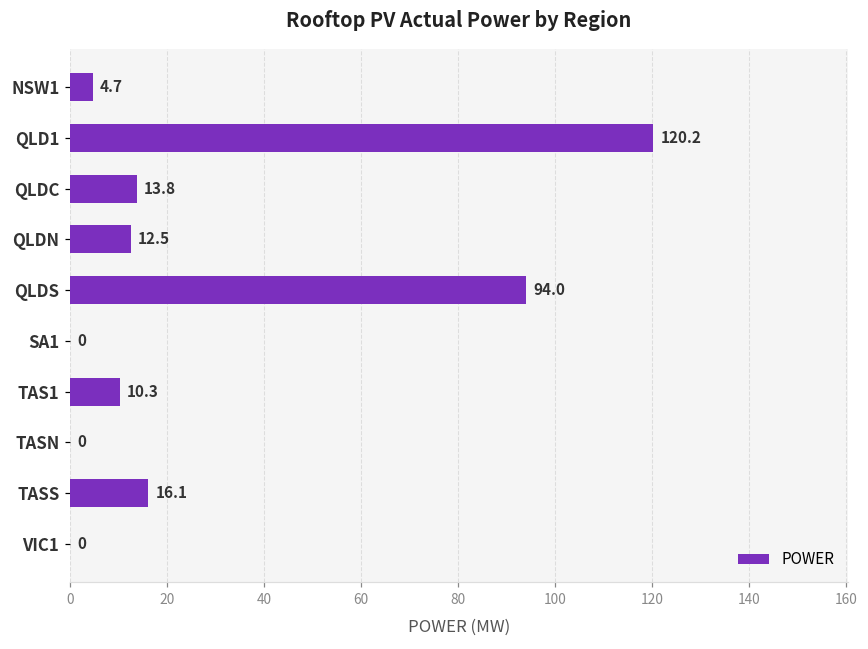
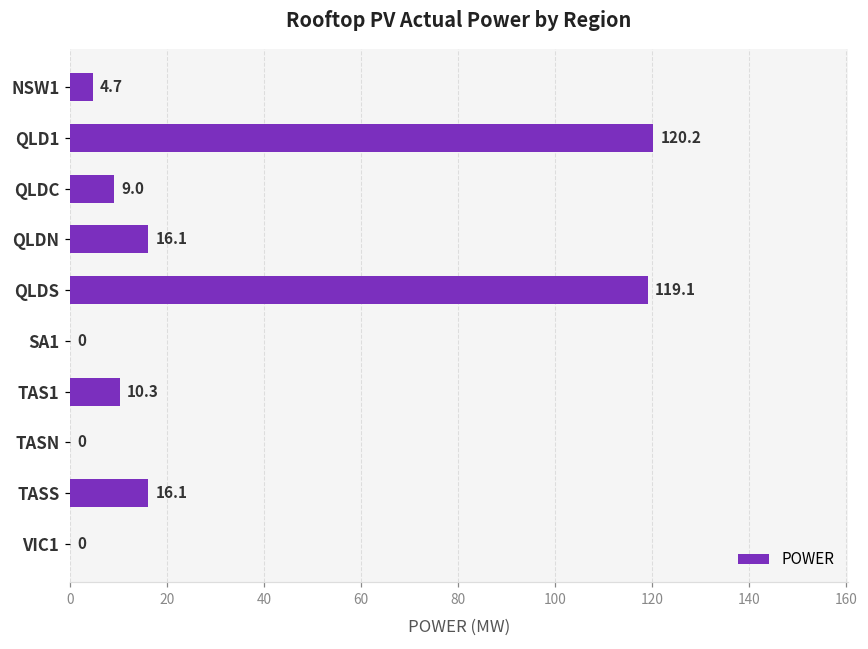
QLDC: 13.8 -> 9.0
QLDN: 12.5 -> 16.1
QLDS: 94.0 -> 119.1
